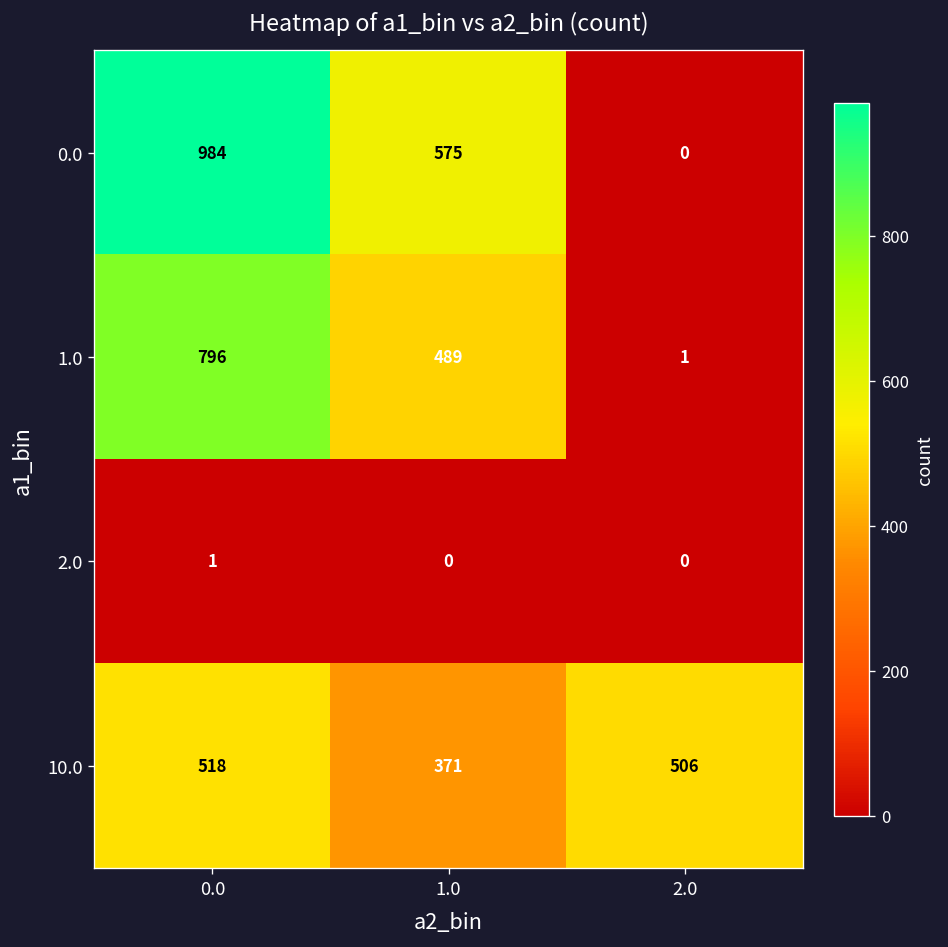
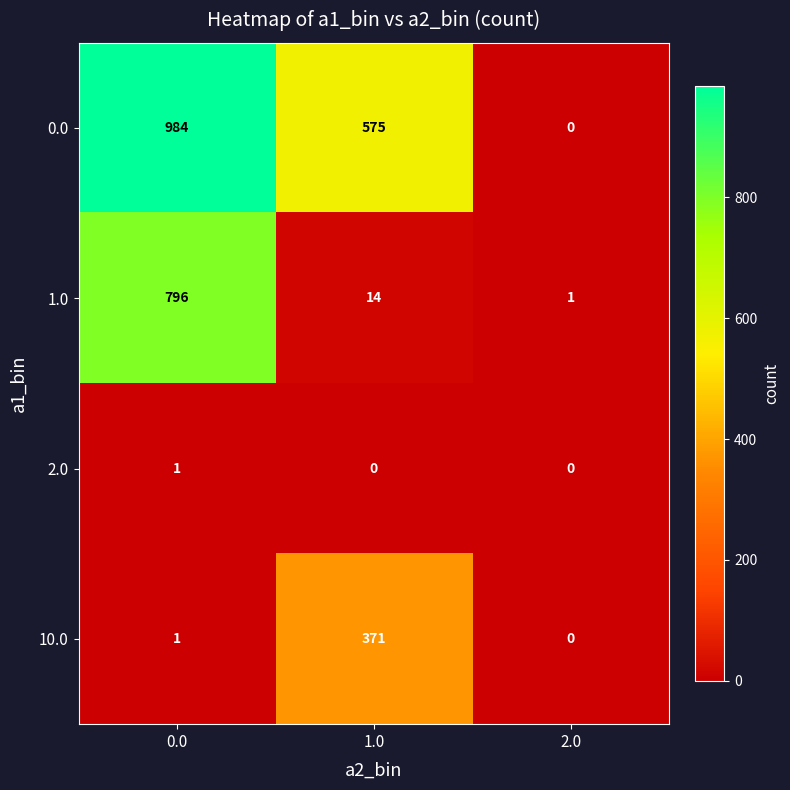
1.0, 1.0: 489 -> 14
10.0, 0.0: 518 -> 1
10.0, 2.0: 506 -> 0
